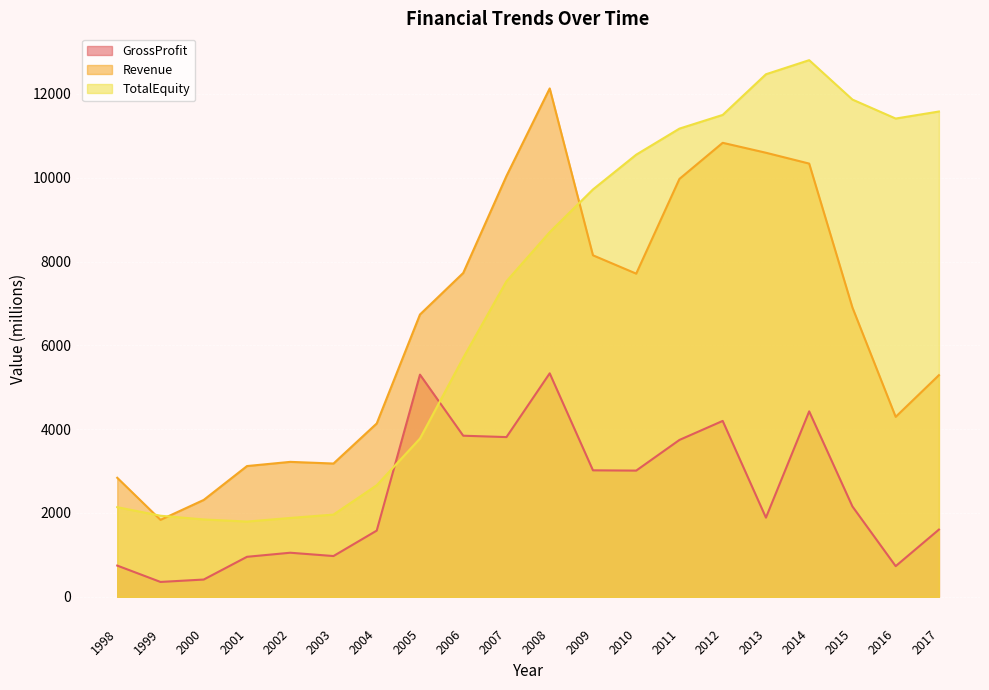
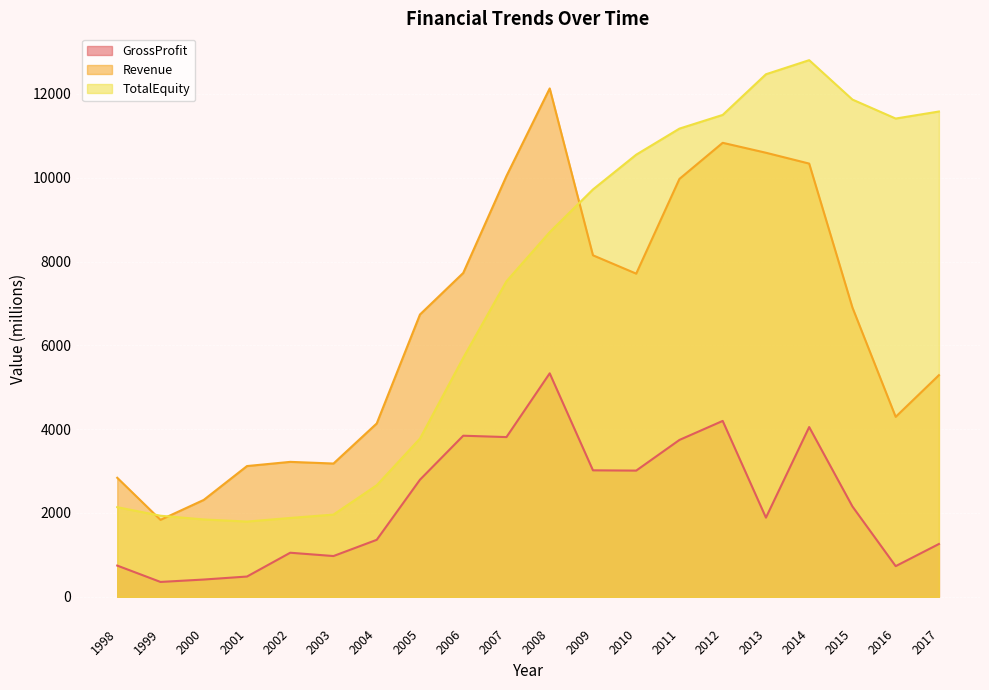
GrossProfit, 2001: 1000 -> 500
GrossProfit, 2004: 1600 -> 1400
GrossProfit, 2005: 5300 -> 2800
GrossProfit, 2014: 4400 -> 4100
GrossProfit, 2017: 1600 -> 1300
